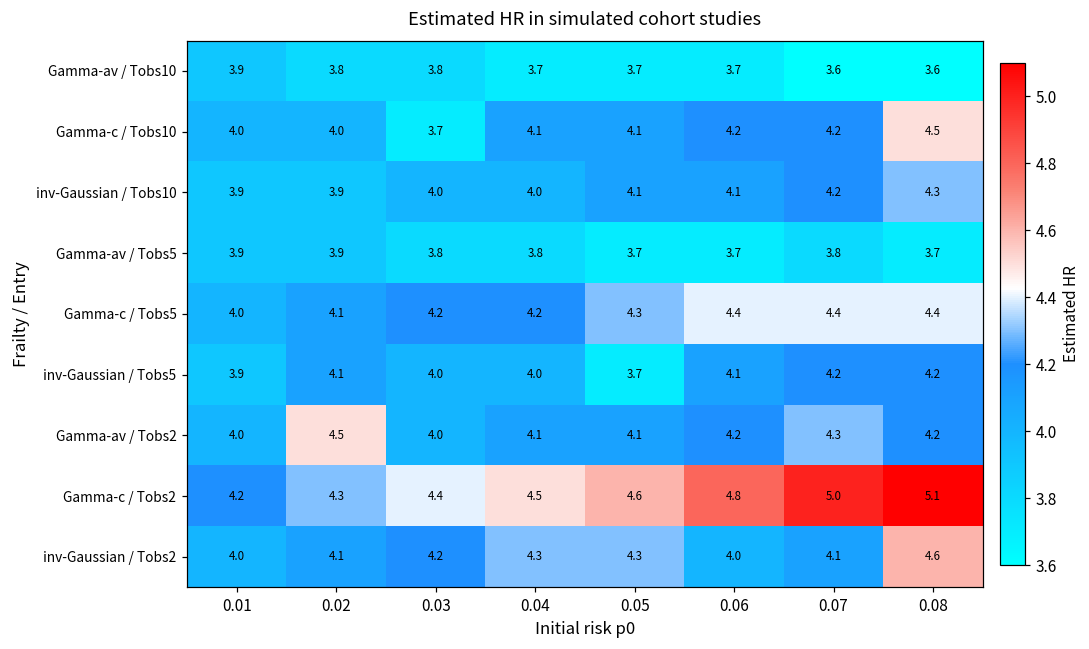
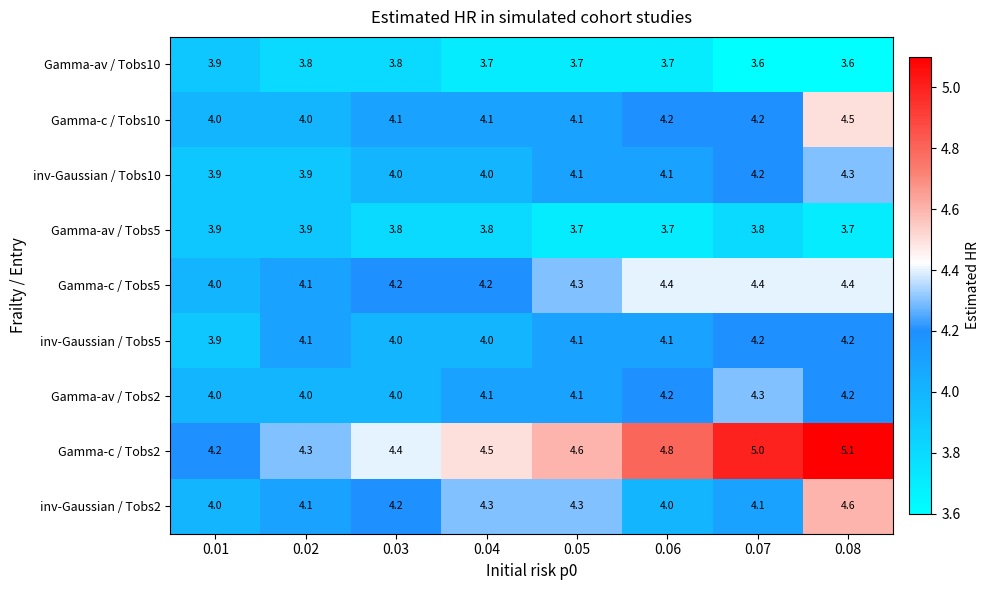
Gamma-c / Tobs10, 0.03: 3.7 -> 4.1
inv-Gaussian / Tobs5, 0.05: 3.7 -> 4.1
Gamma-av / Tobs2, 0.02: 4.5 -> 4.0
